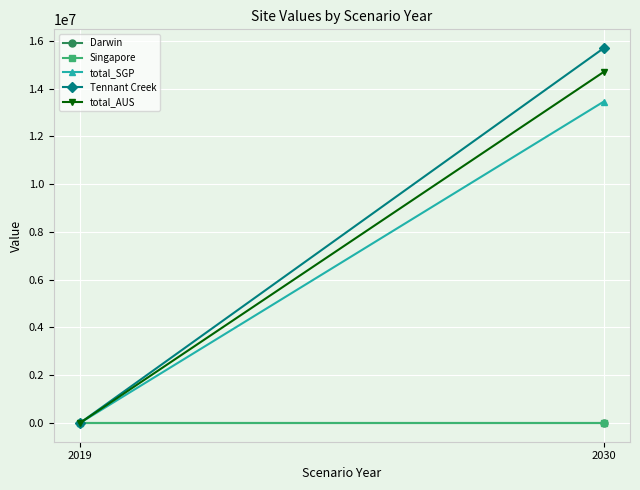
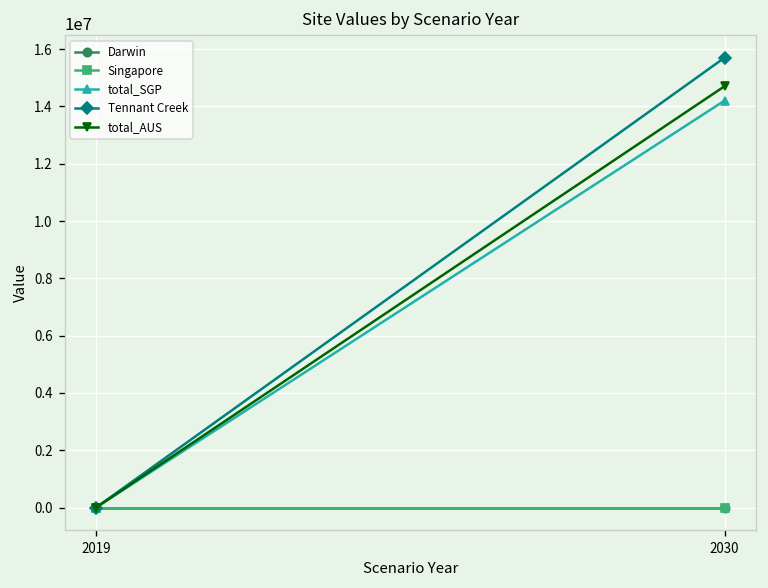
total_SGP, 2030: 13500000 -> 14200000
